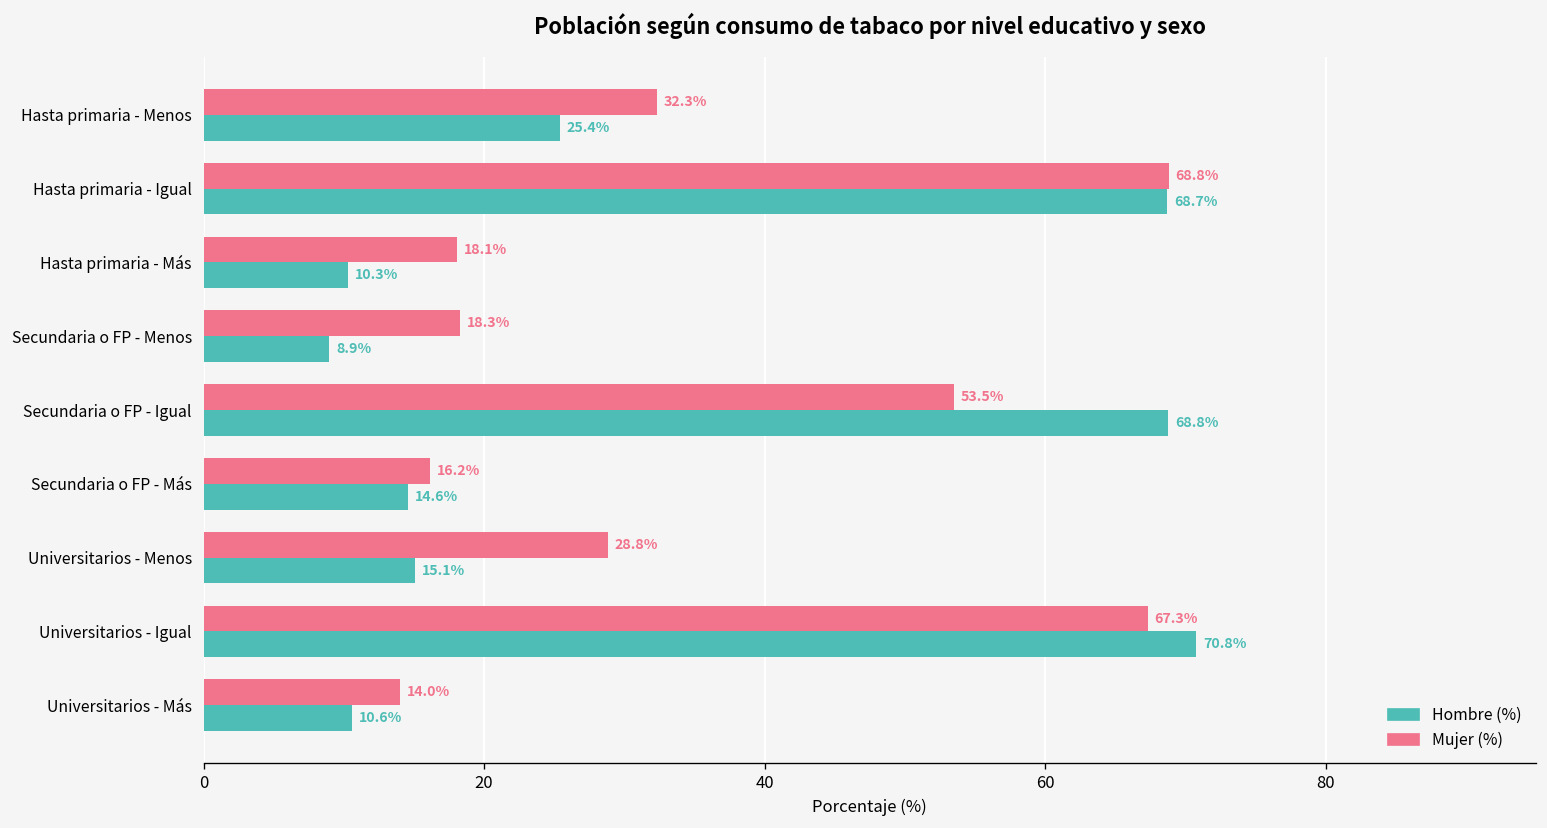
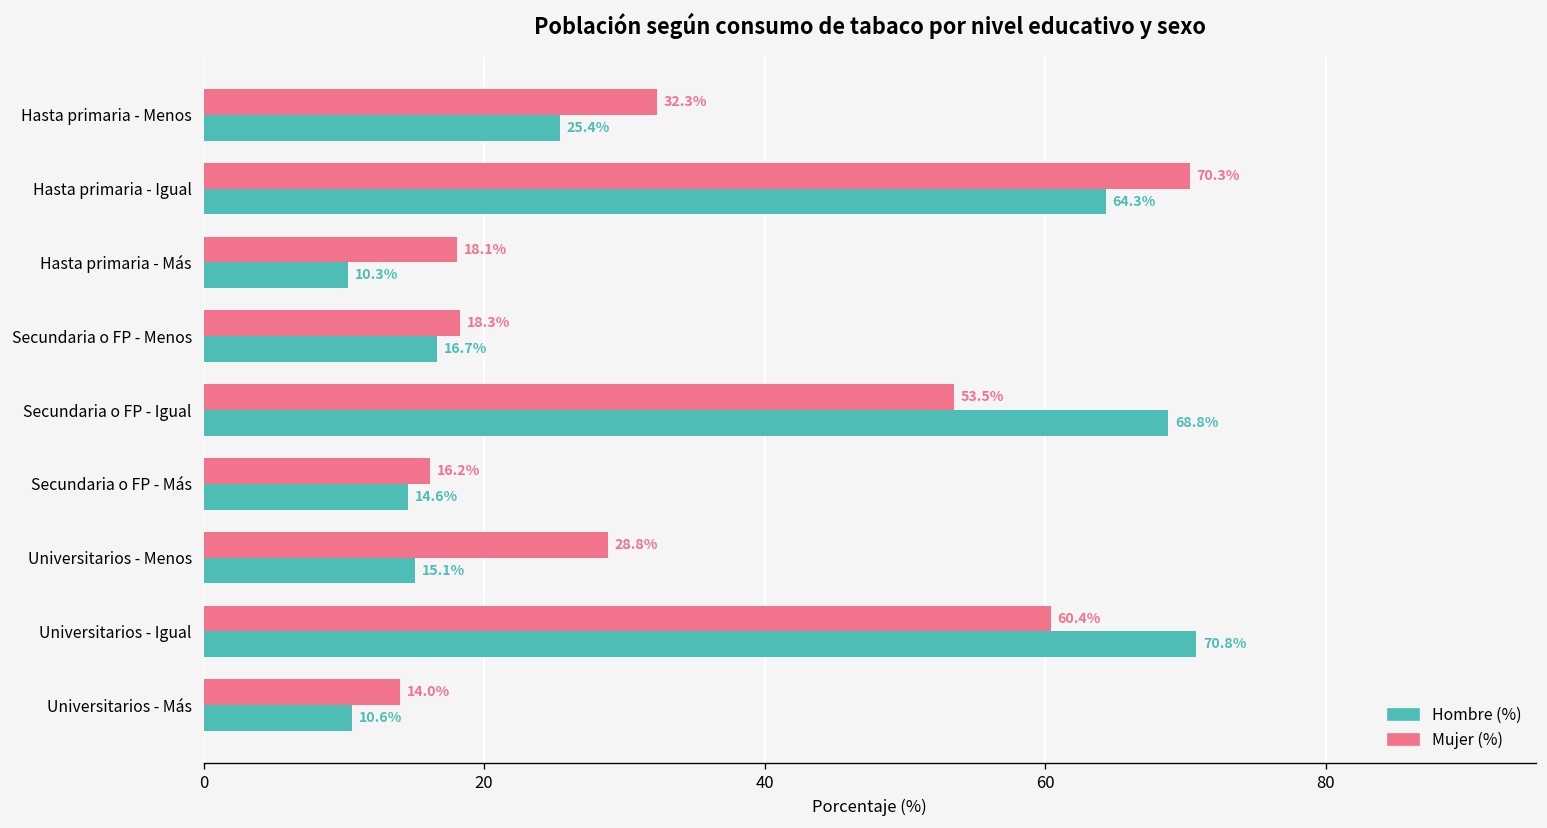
Mujer (%), Hasta primaria - Igual: 68.8% -> 70.3%
Hombre (%), Hasta primaria - Igual: 68.7% -> 64.3%
Hombre (%), Secundaria o FP - Menos: 8.9% -> 16.7%
Mujer (%), Universitarios - Igual: 67.3% -> 60.4%
